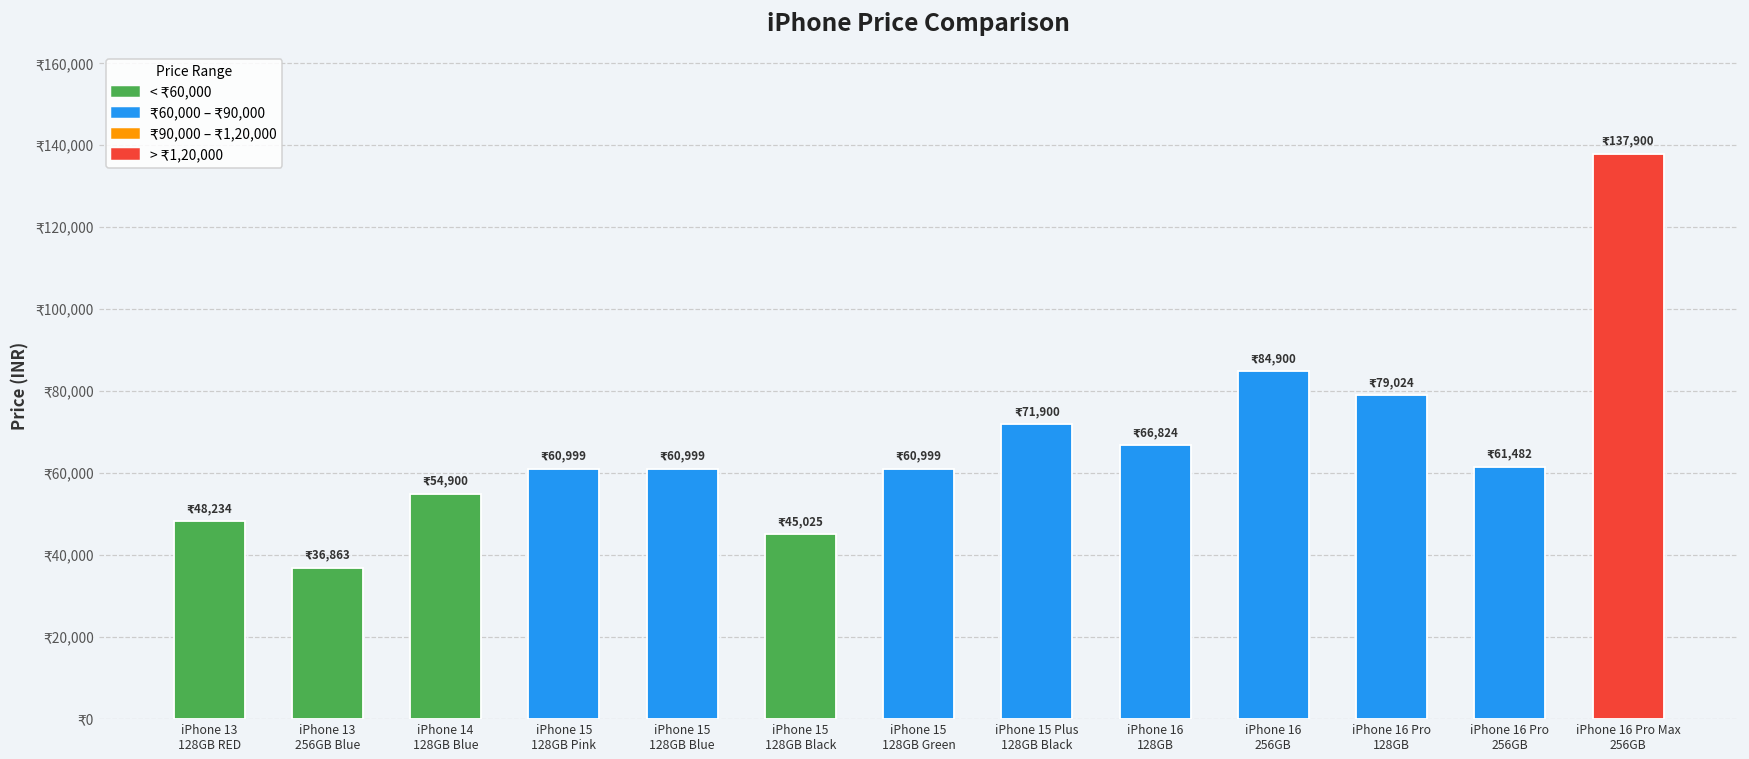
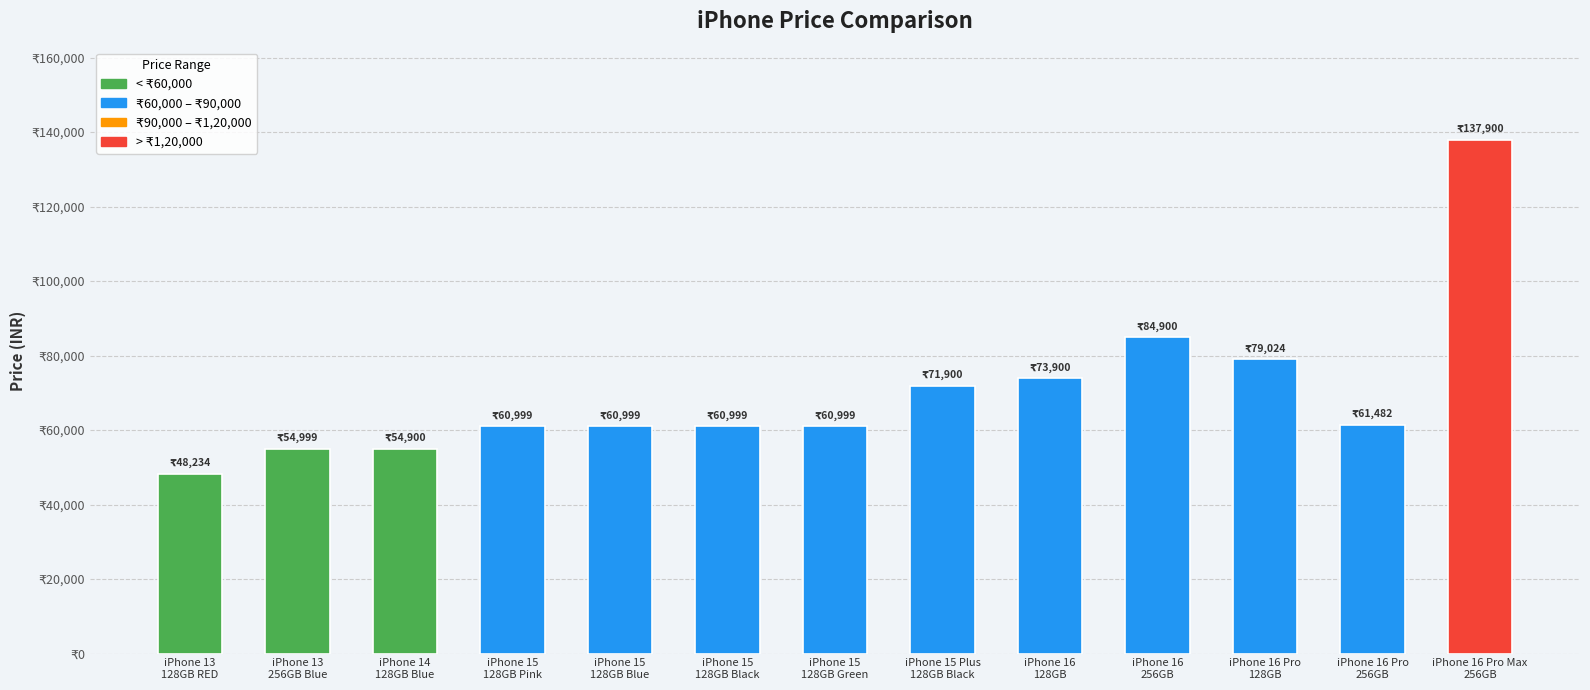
iPhone 13 256GB Blue: 36,863 -> 54,999
iPhone 15 128GB Black: 45,025 -> 60,999
iPhone 16 128GB: 66,824 -> 73,900
